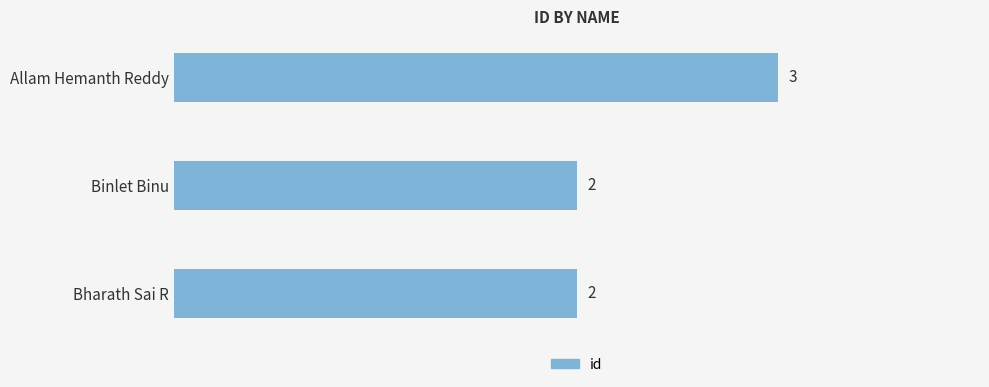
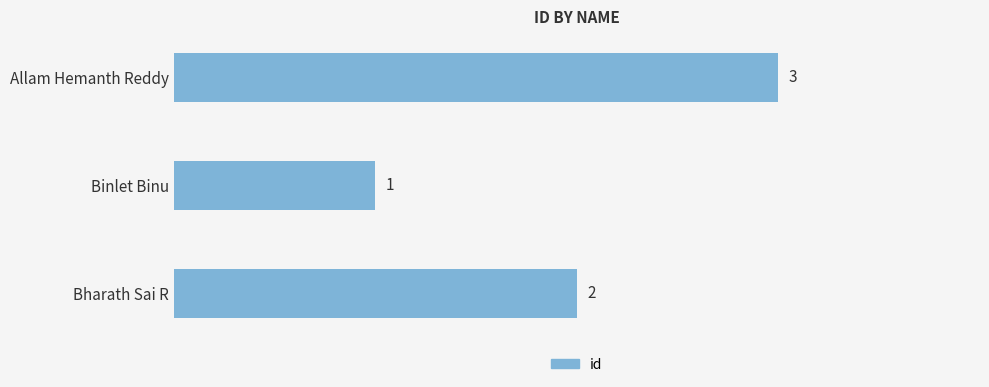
Binlet Binu: 2 -> 1
